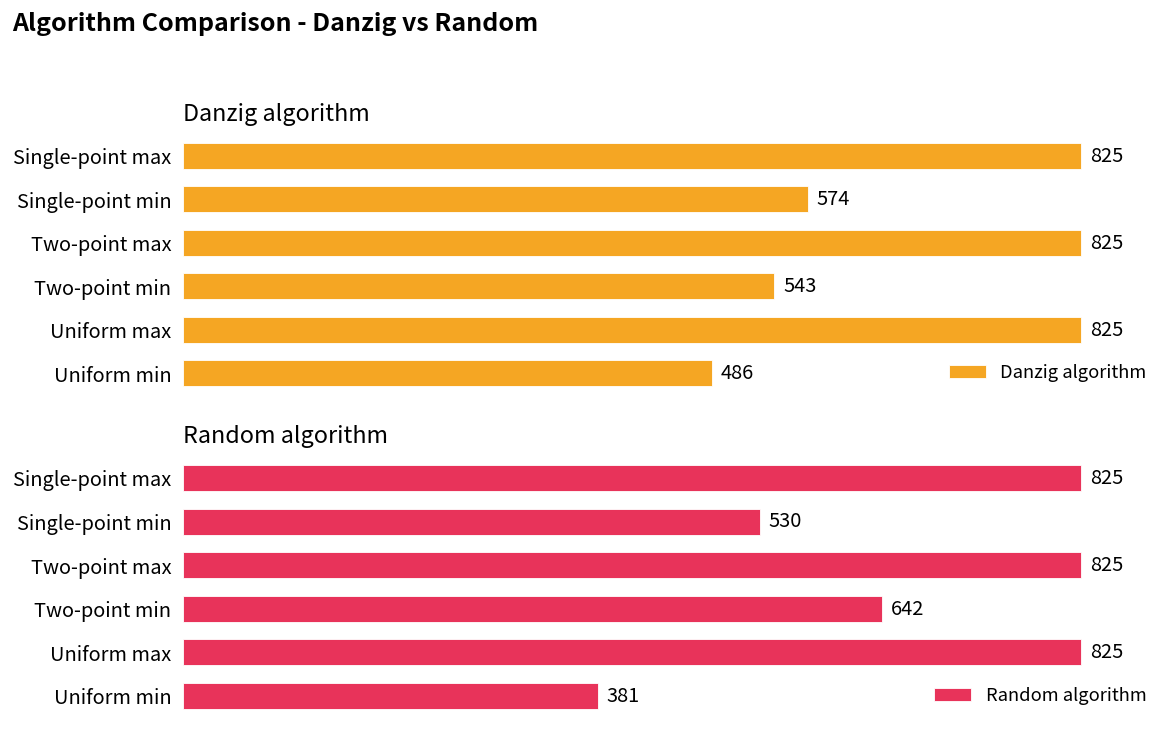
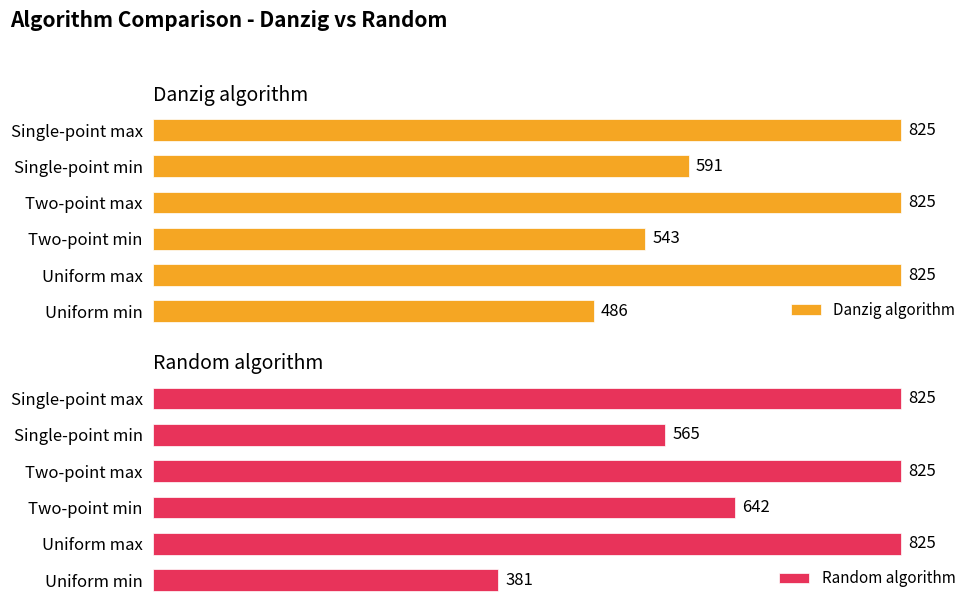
Danzig algorithm, Single-point min: 574 -> 591
Random algorithm, Single-point min: 530 -> 565
